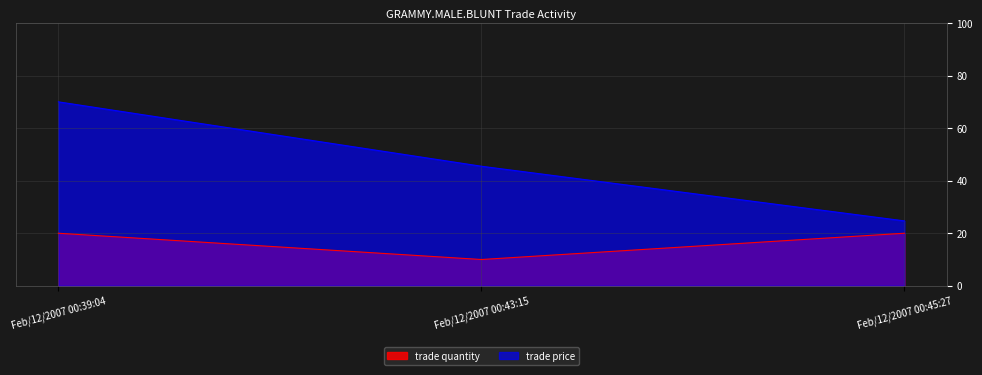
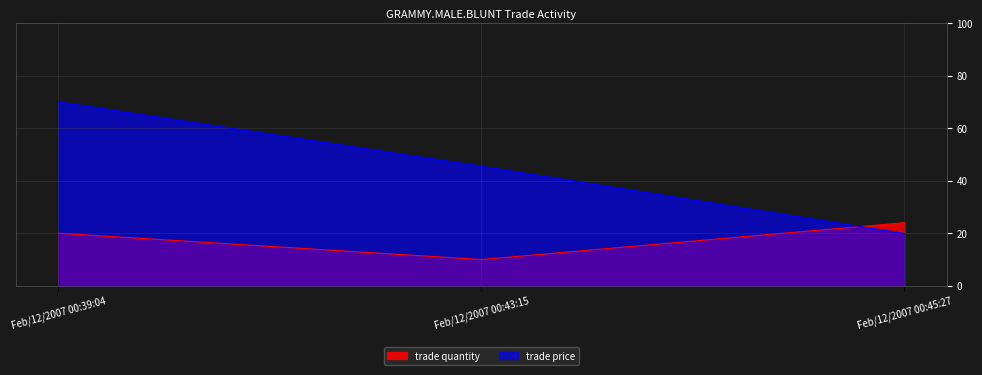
trade quantity, Feb/12/2007 00:45:27: 20 -> 24
trade price, Feb/12/2007 00:45:27: 25 -> 20
